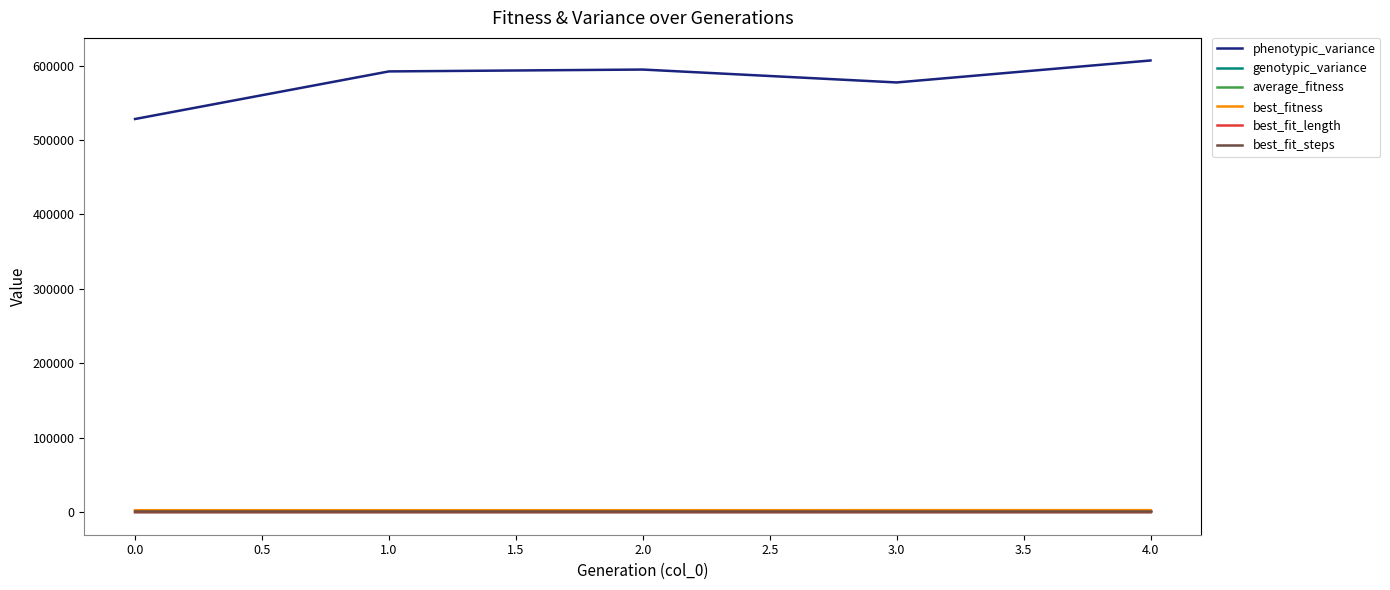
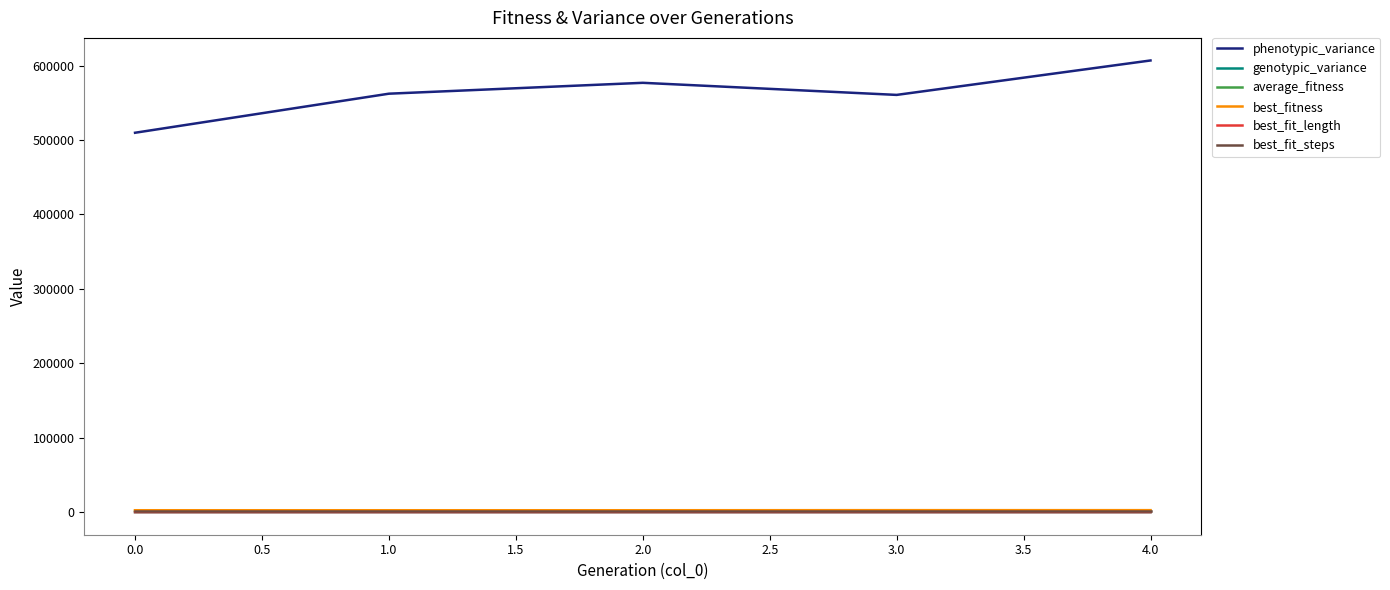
phenotypic_variance, 0.0: 530000 -> 510000
phenotypic_variance, 1.0: 590000 -> 560000
phenotypic_variance, 2.0: 590000 -> 580000
phenotypic_variance, 3.0: 580000 -> 560000
